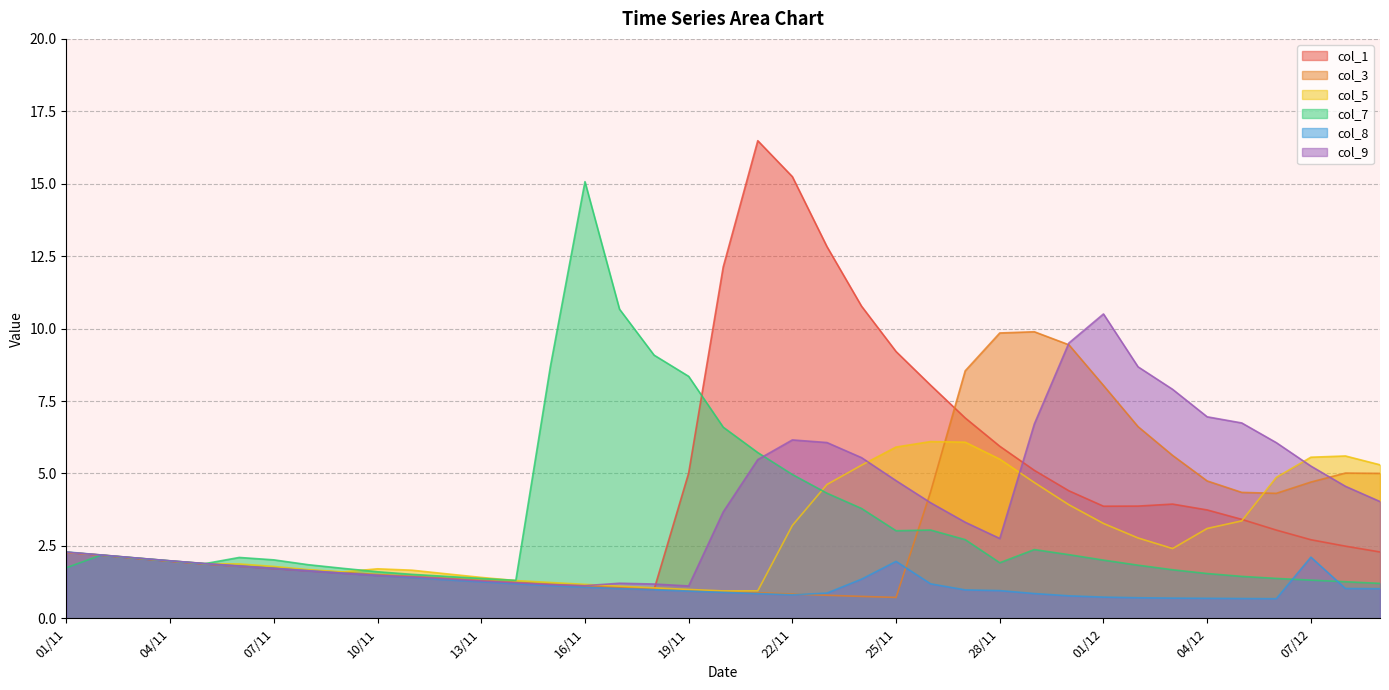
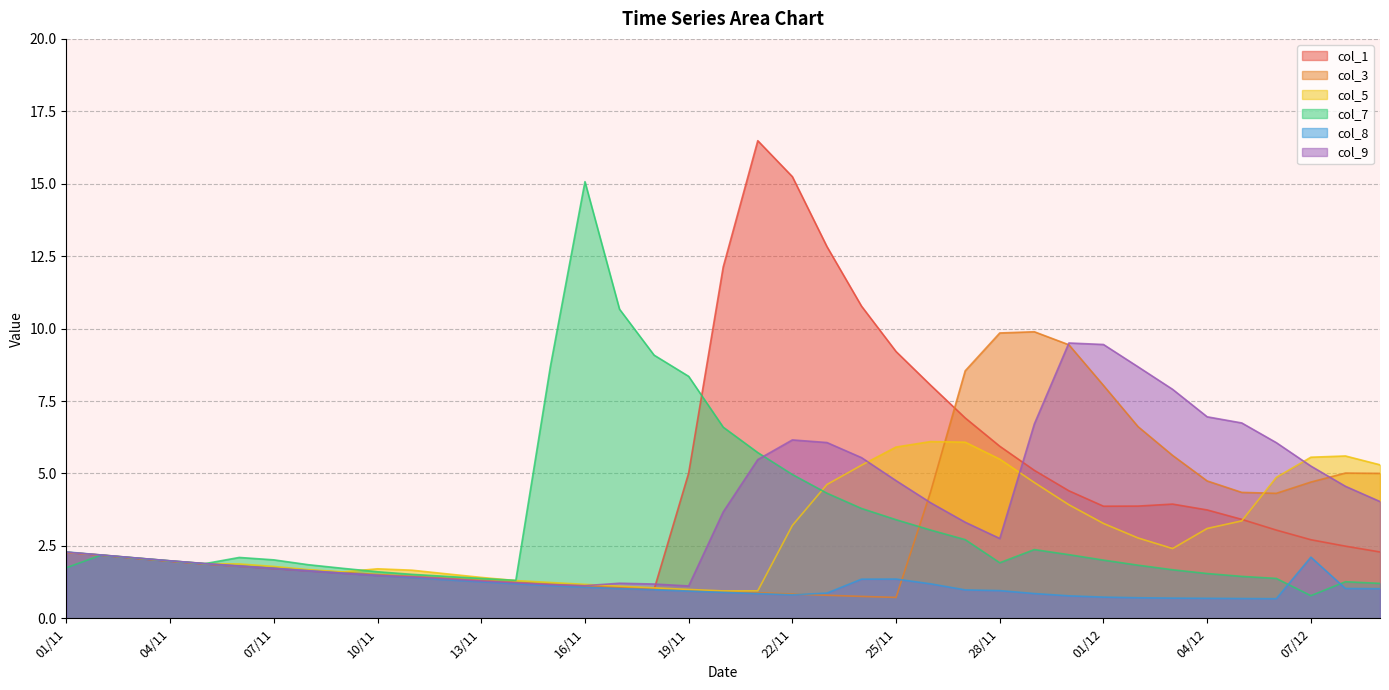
col_7, 25/11: 3.0 -> 3.4
col_8, 25/11: 2.0 -> 1.4
col_9, 01/12: 10.5 -> 9.5
col_7, 07/12: 1.3 -> 0.8
